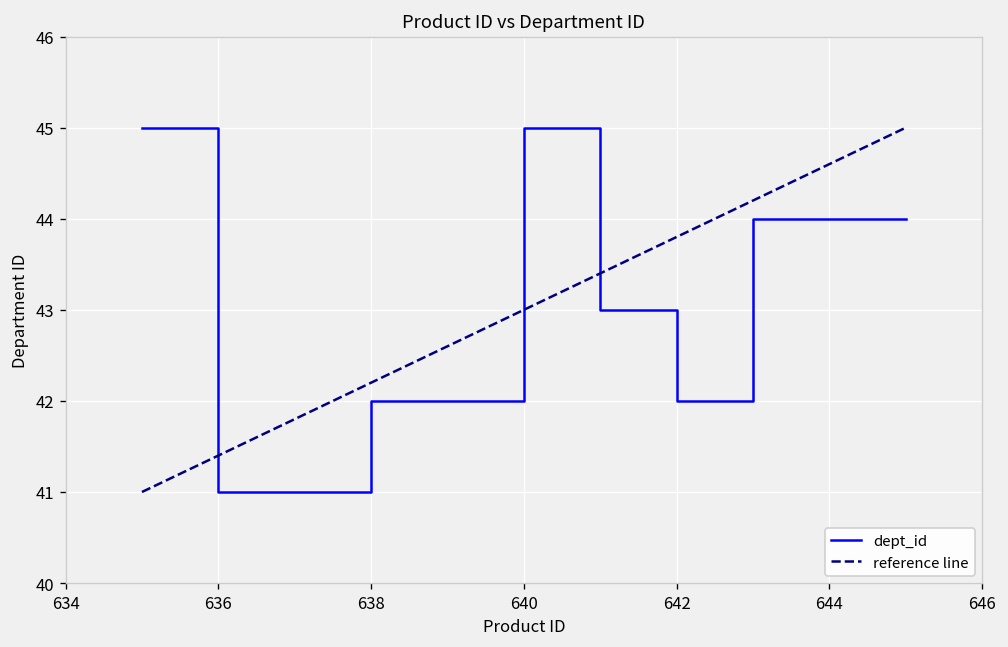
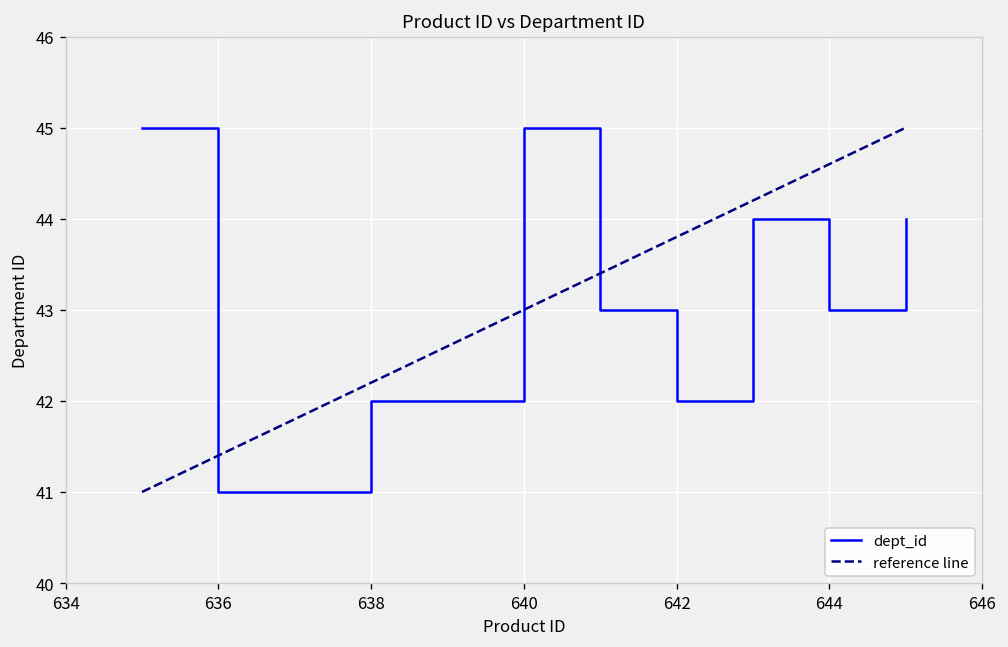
dept_id, 644: 44 -> 43
